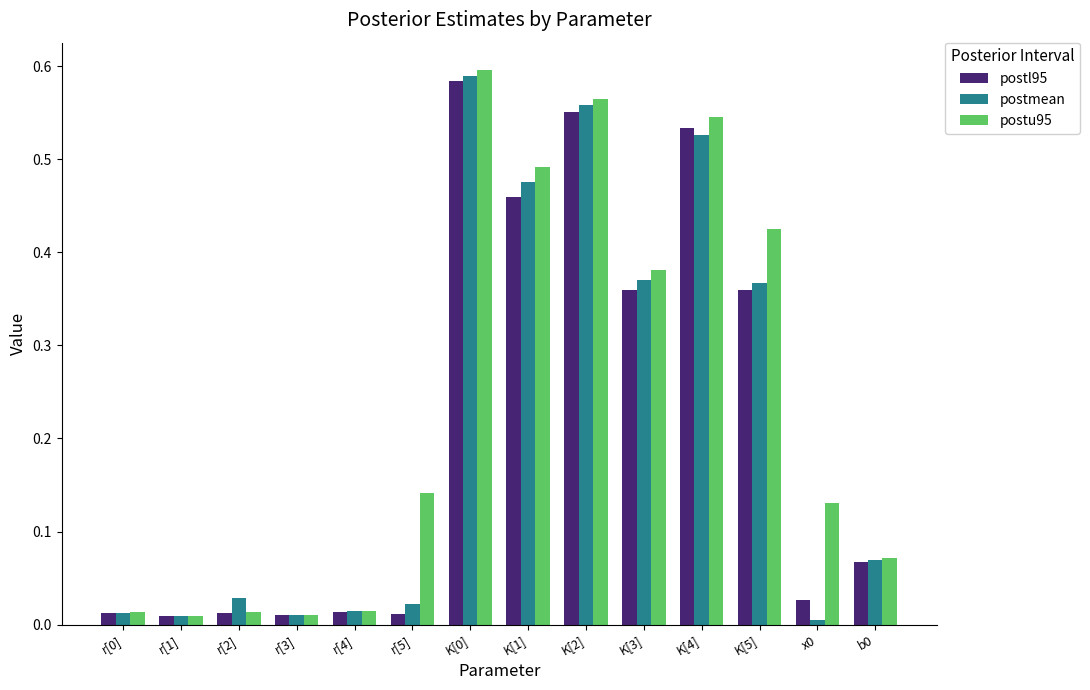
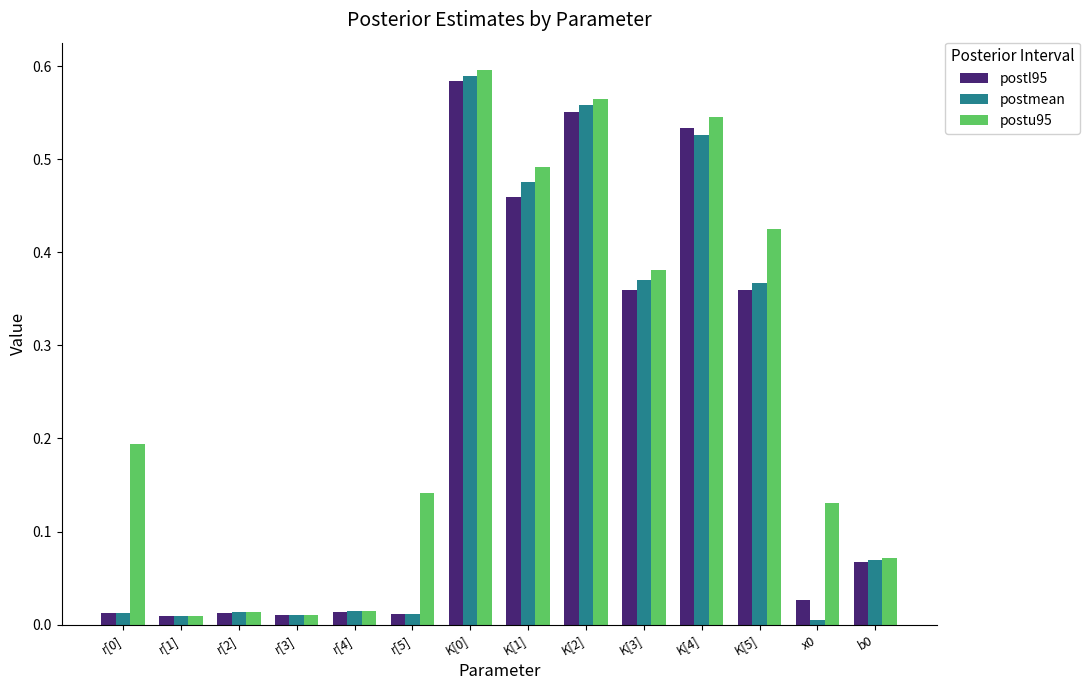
postu95, r[0]: 0.01 -> 0.19
postmean, r[2]: 0.03 -> 0.01
postmean, r[5]: 0.02 -> 0.01
